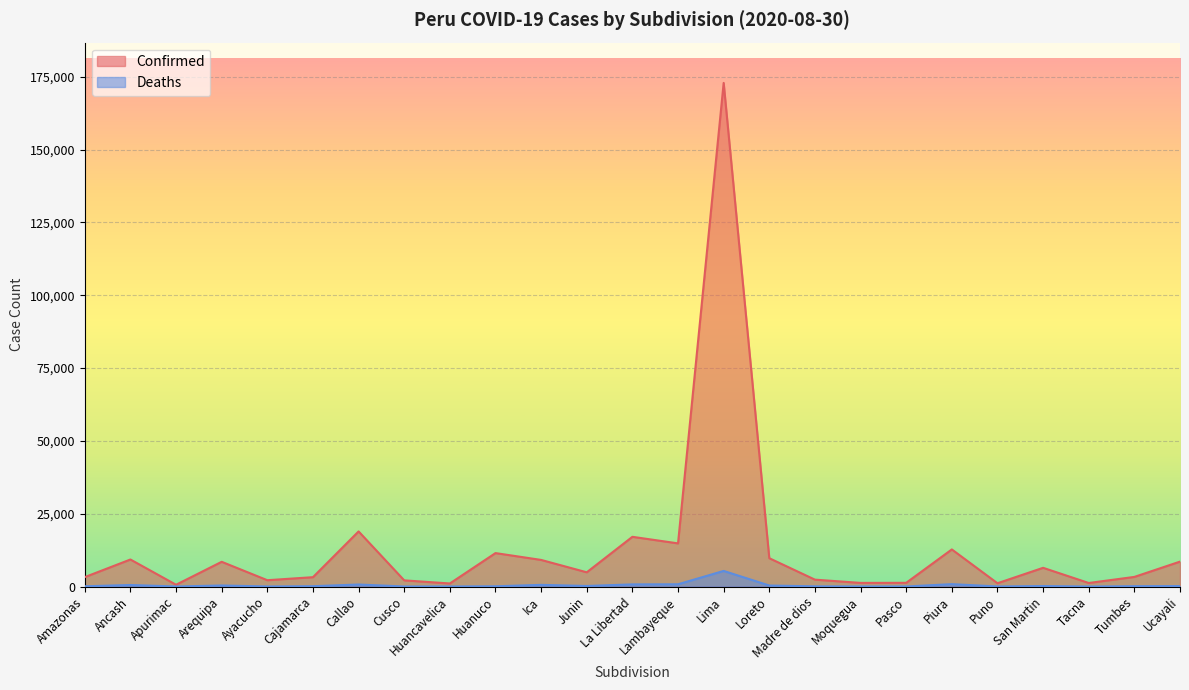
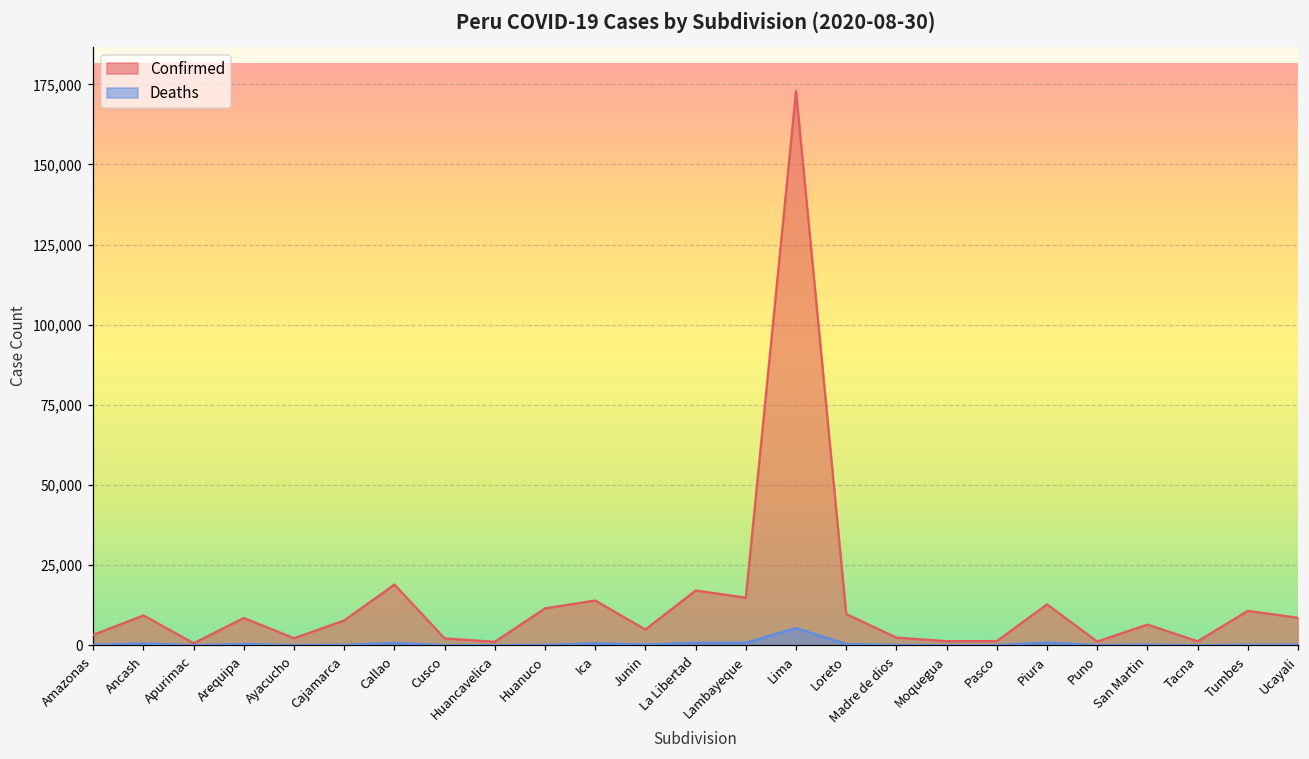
Confirmed, Cajamarca: 3,000 -> 8,000
Confirmed, Ica: 9,000 -> 14,000
Confirmed, Tumbes: 3,000 -> 11,000
